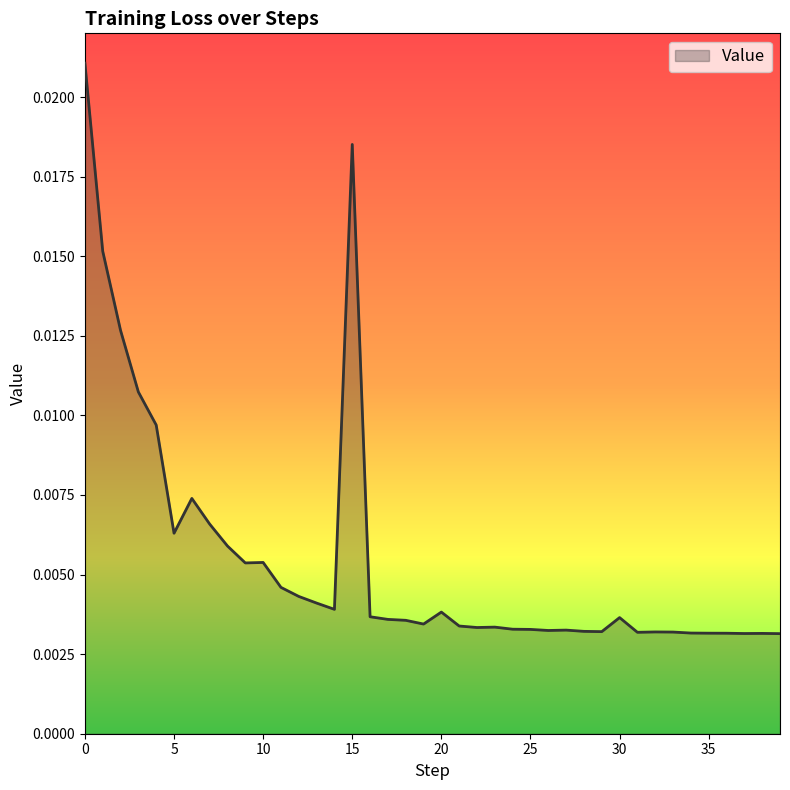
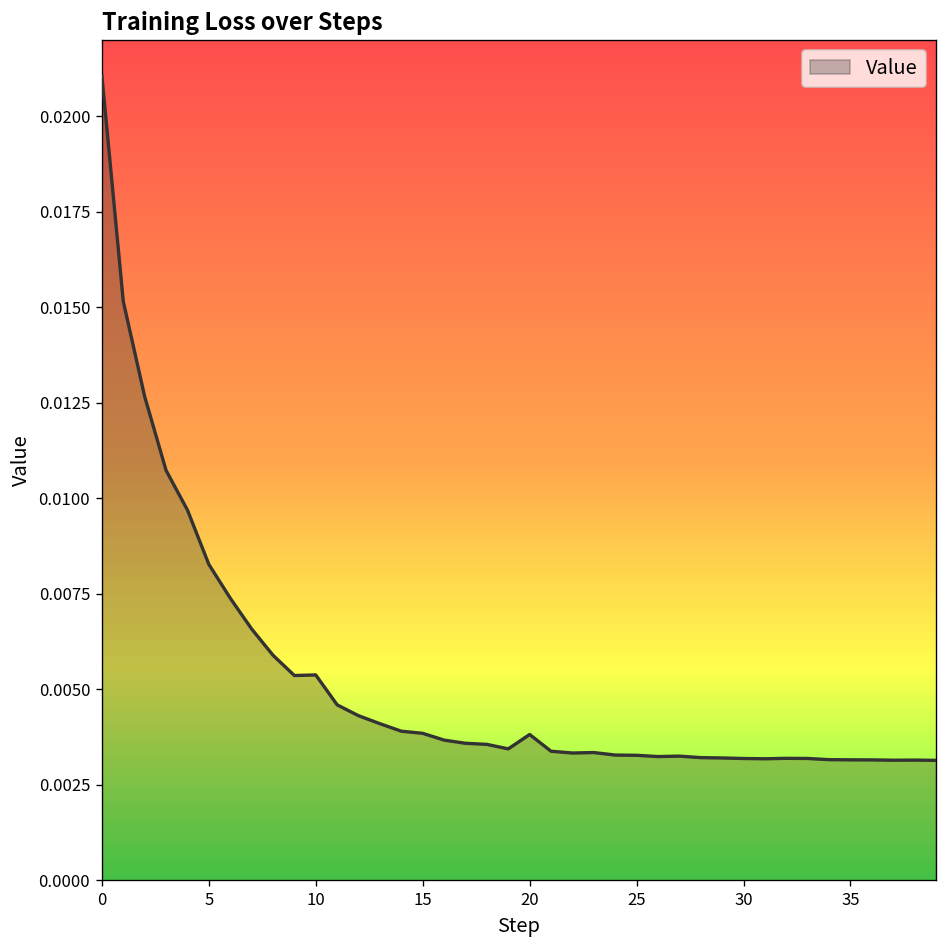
5: 0.0063 -> 0.0083
15: 0.0185 -> 0.0039
30: 0.0036 -> 0.0032
